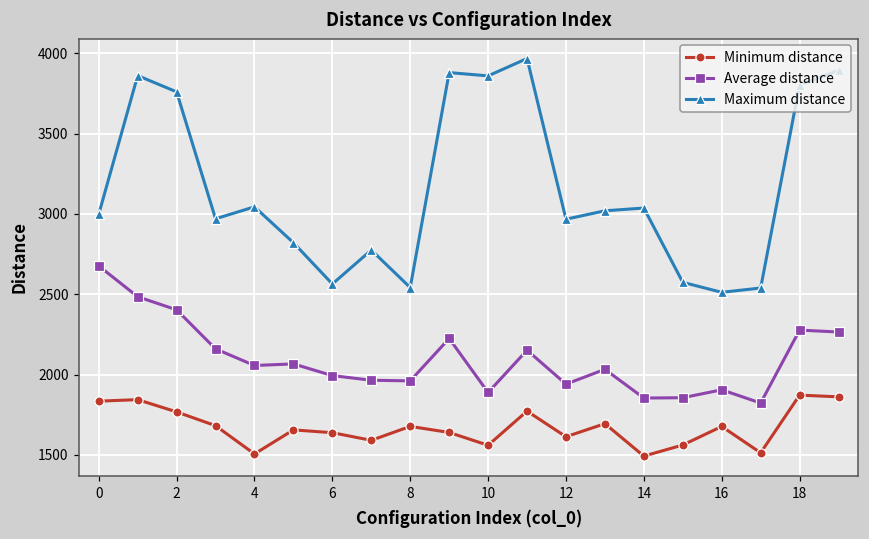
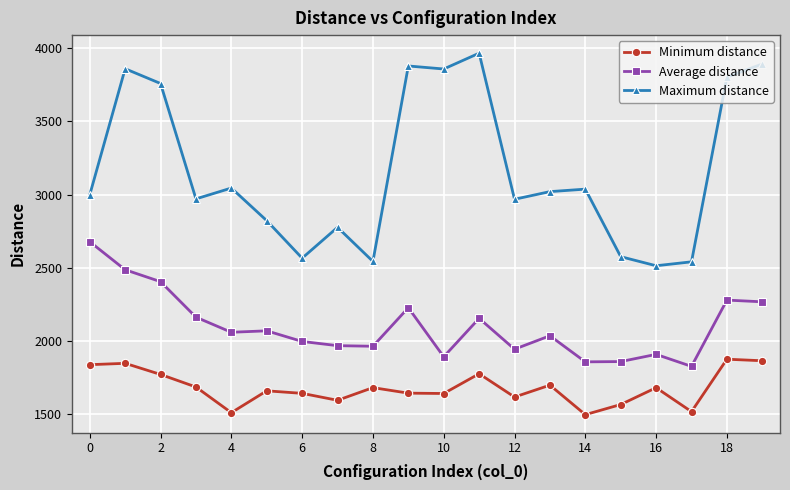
Minimum distance, 10: 1560 -> 1640
